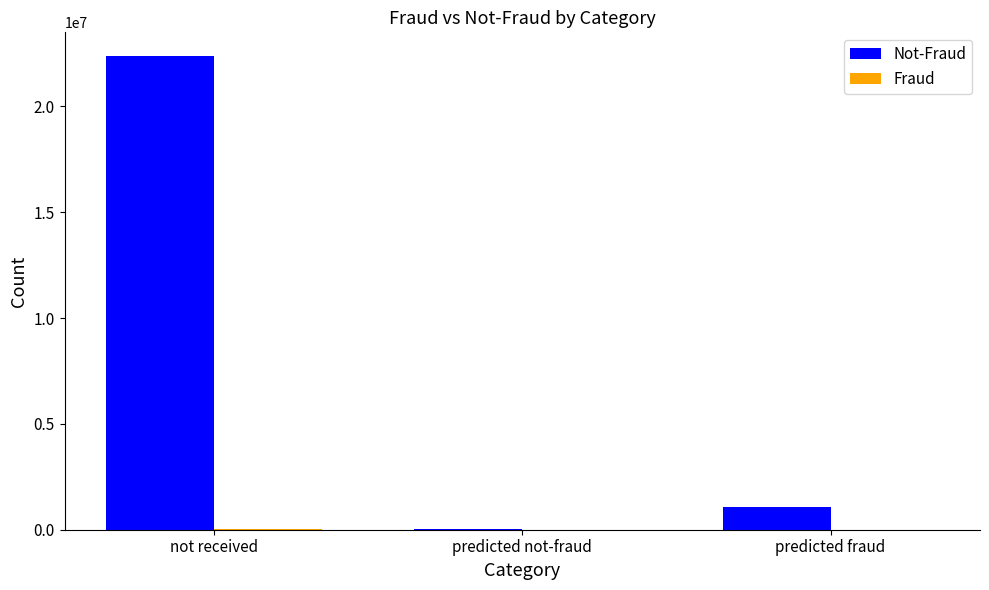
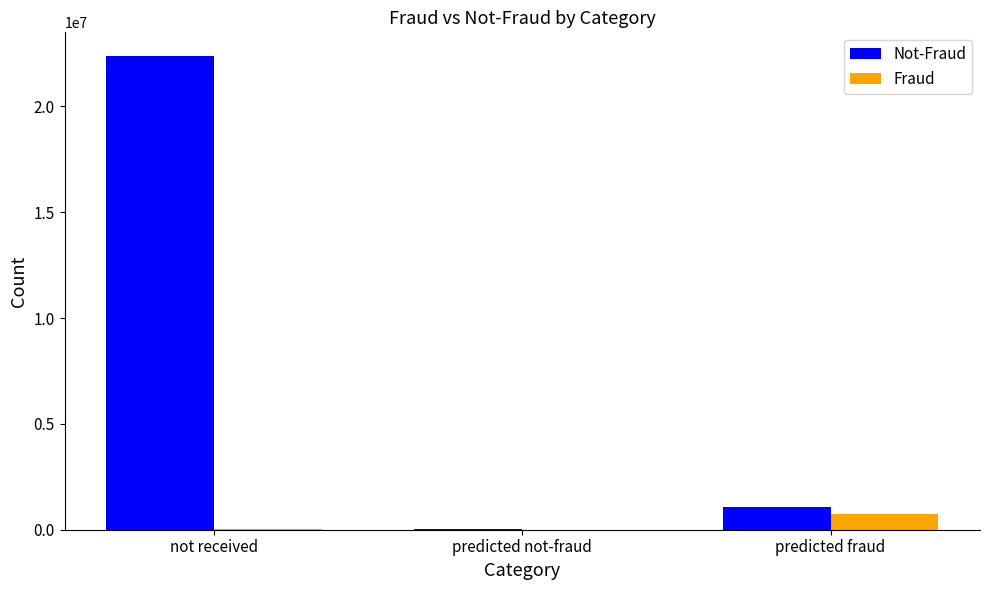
Fraud, predicted fraud: 0 -> 700000
